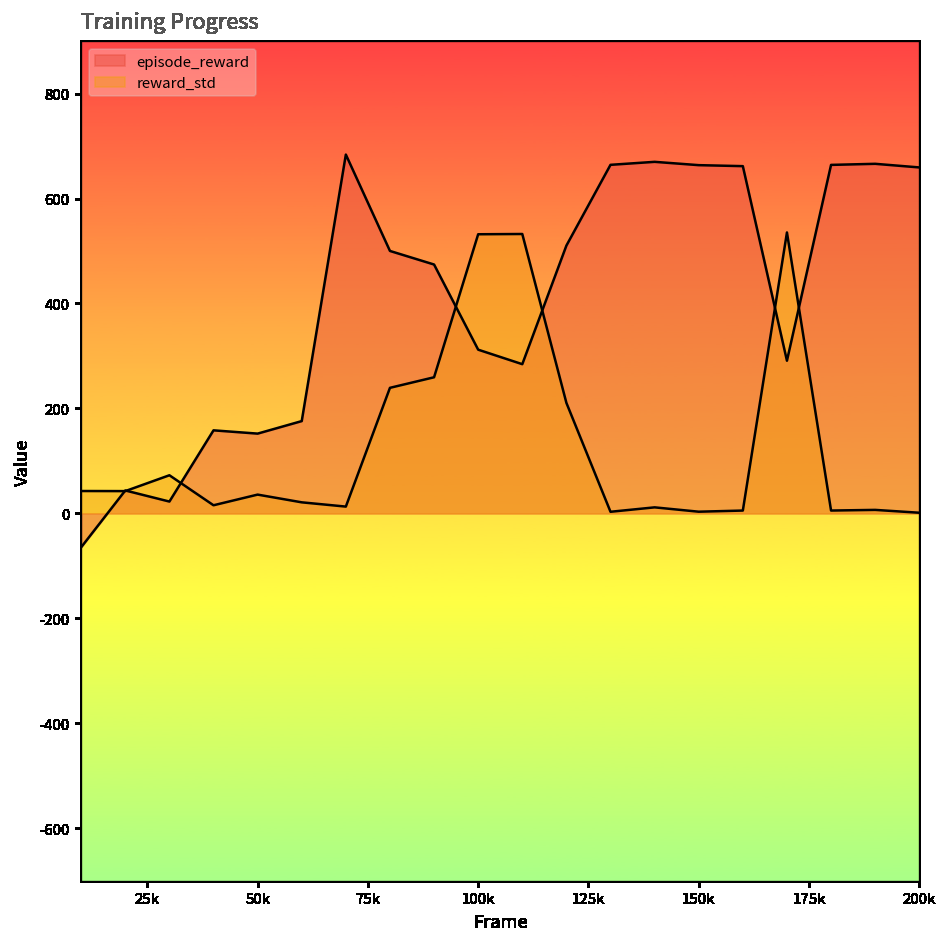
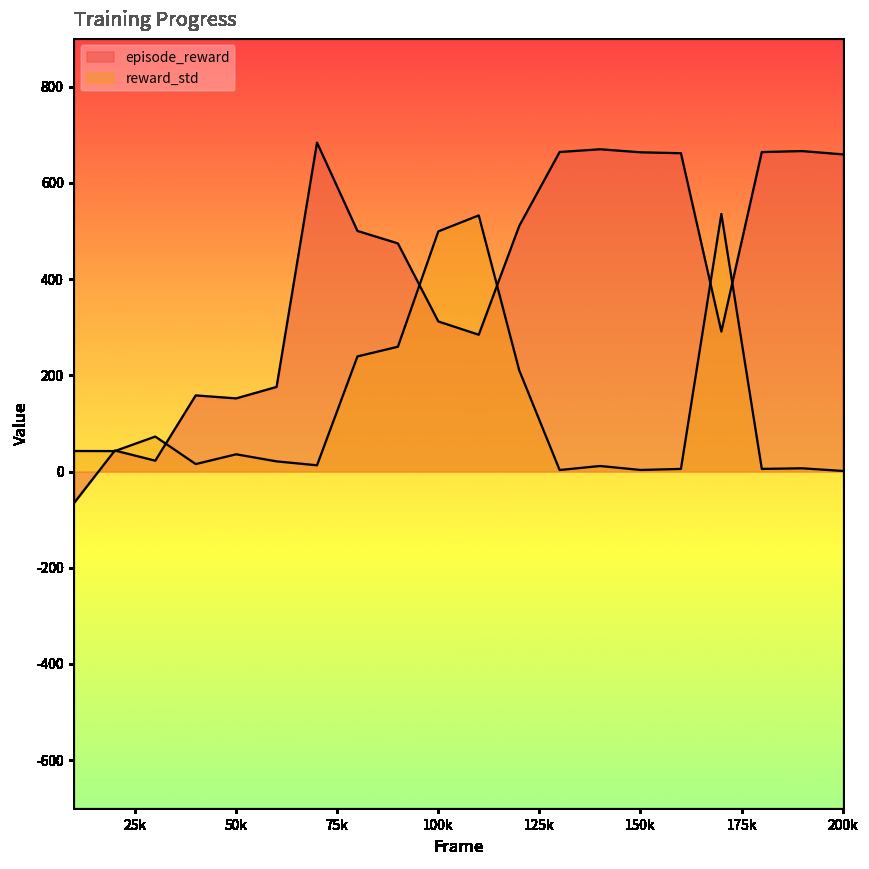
reward_std, 100k: 530 -> 500
